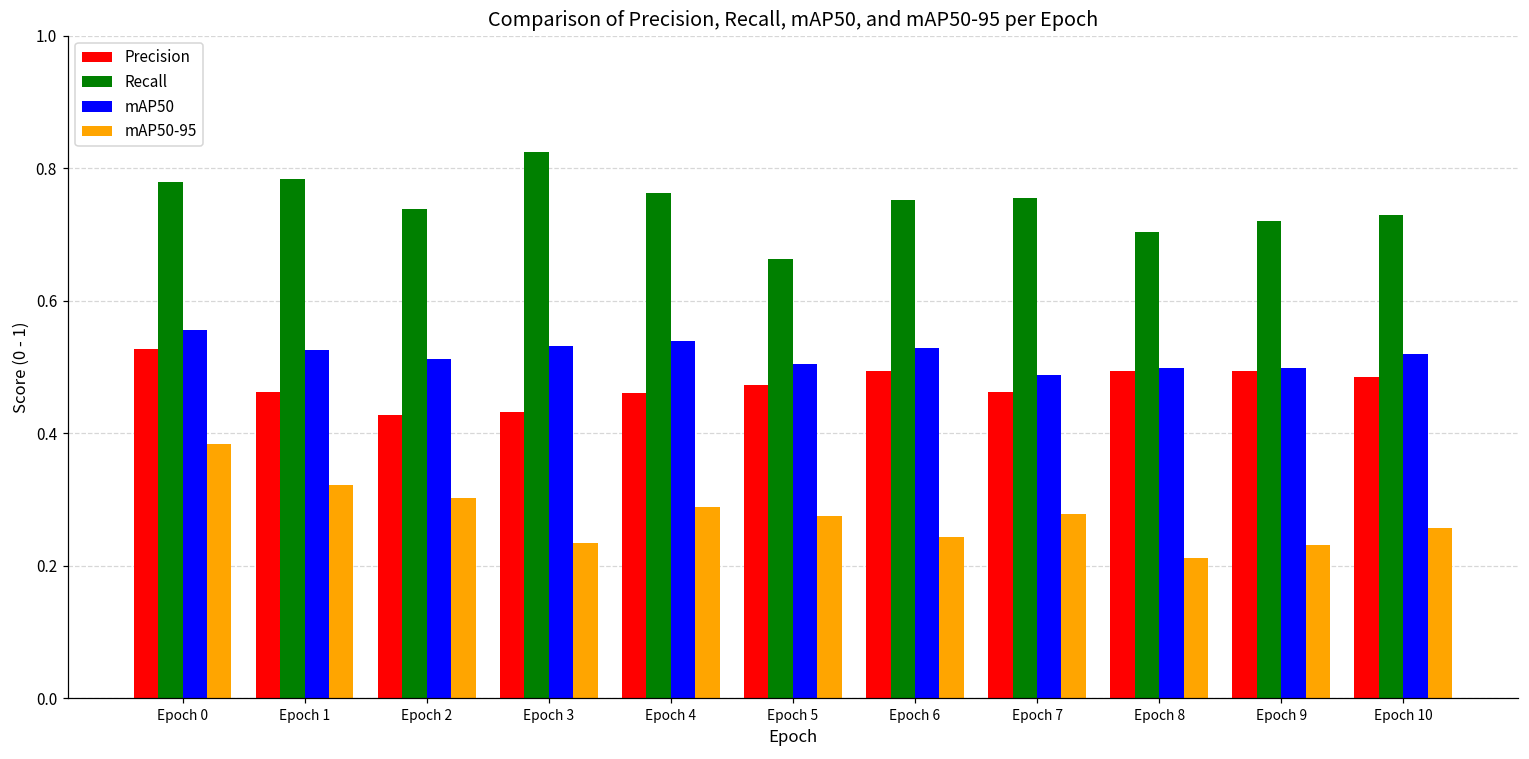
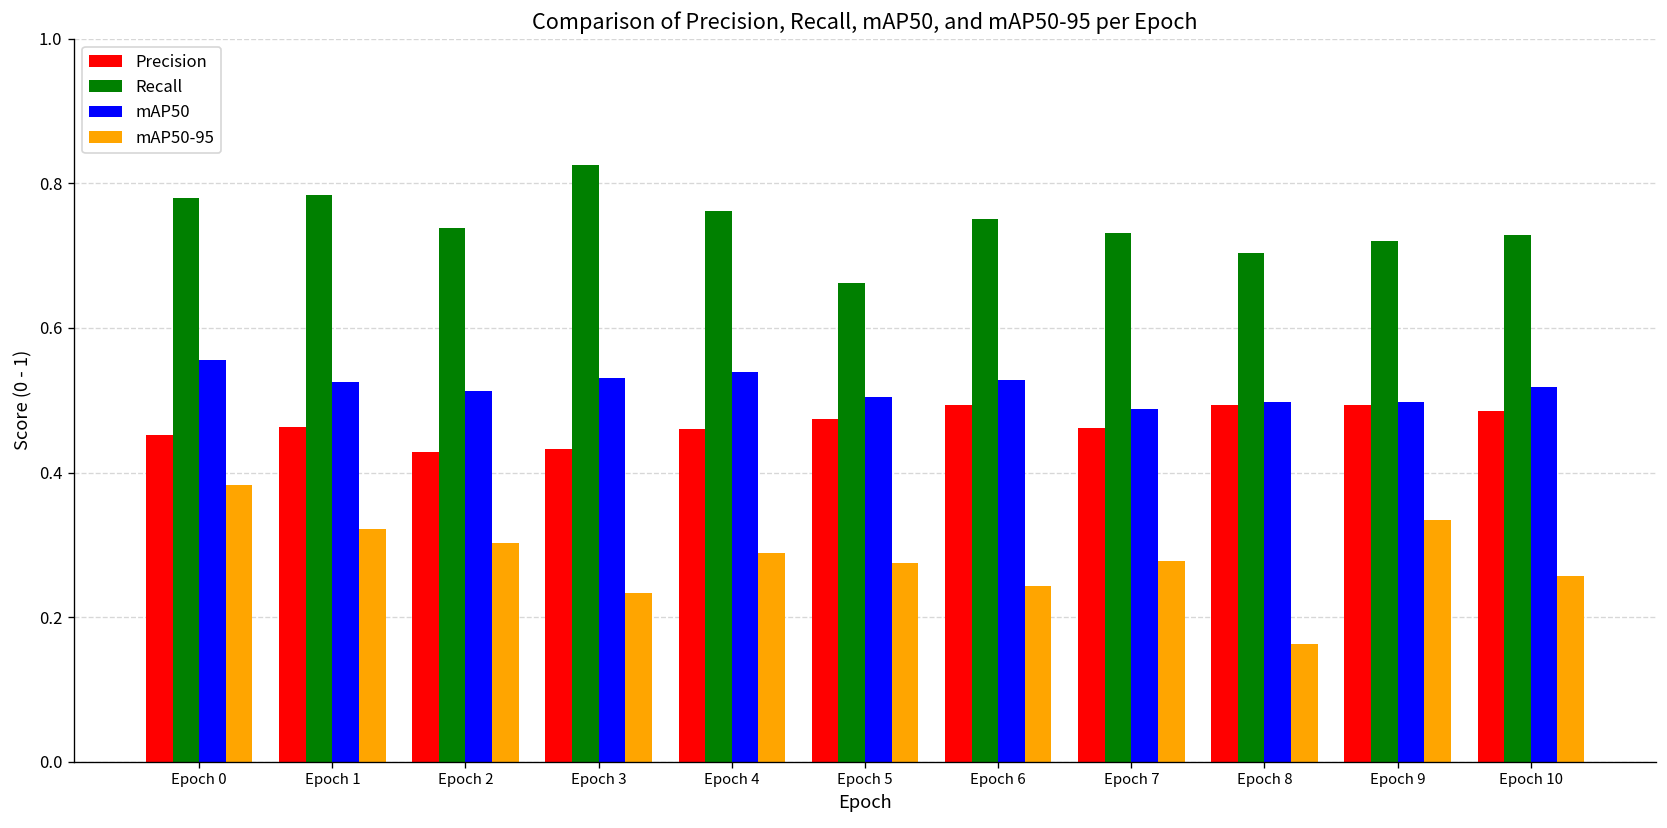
Precision, Epoch 0: 0.53 -> 0.45
Recall, Epoch 7: 0.75 -> 0.73
mAP50-95, Epoch 8: 0.21 -> 0.16
mAP50-95, Epoch 9: 0.23 -> 0.33
